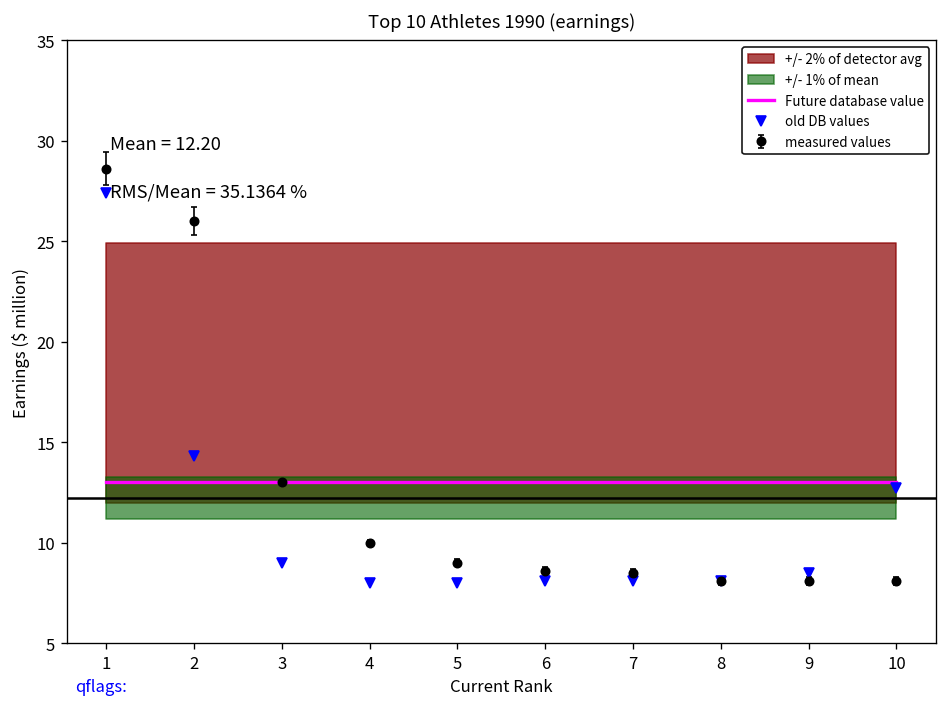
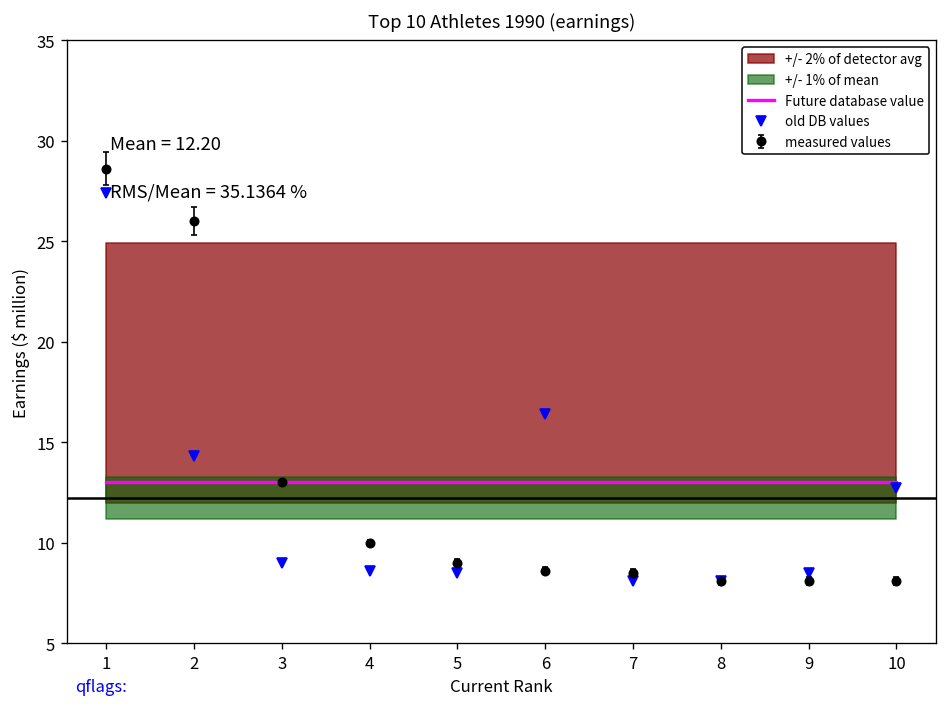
old DB values, 4: 8.0 -> 8.6
old DB values, 5: 8.0 -> 8.5
old DB values, 6: 8.1 -> 16.4
